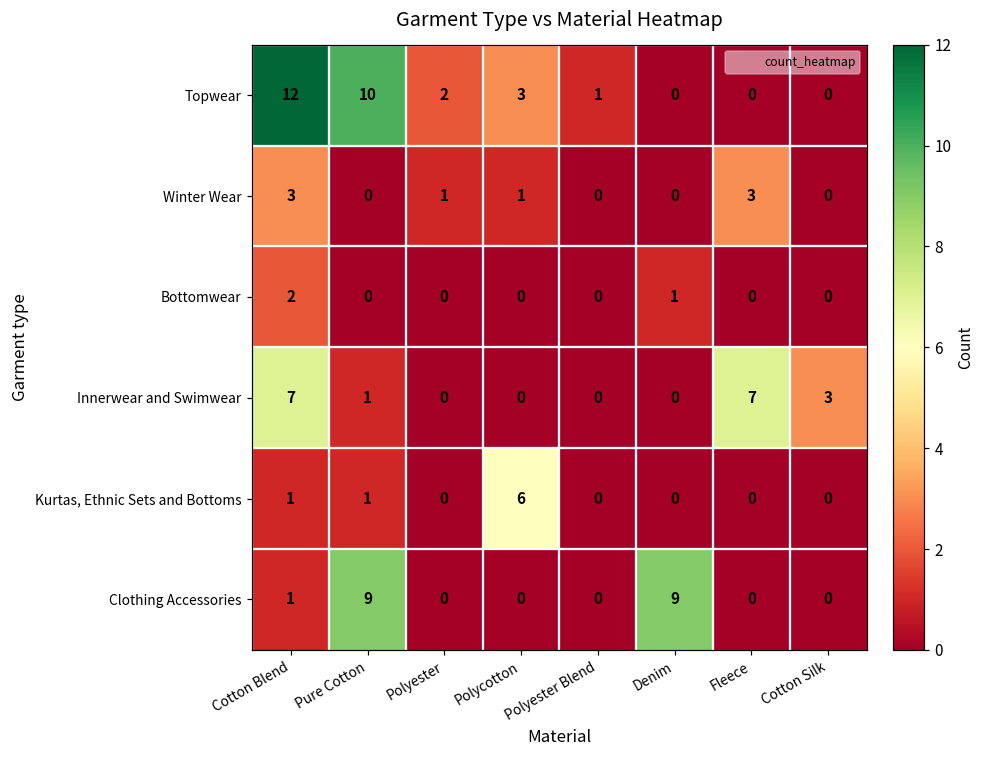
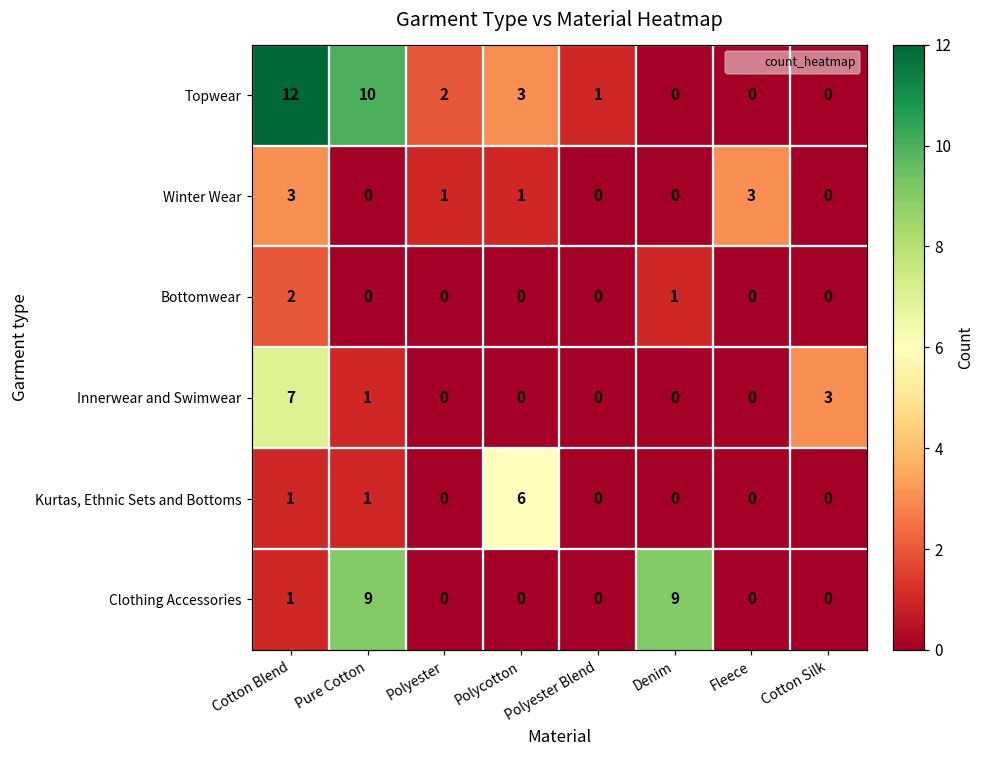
Innerwear and Swimwear, Fleece: 7 -> 0
